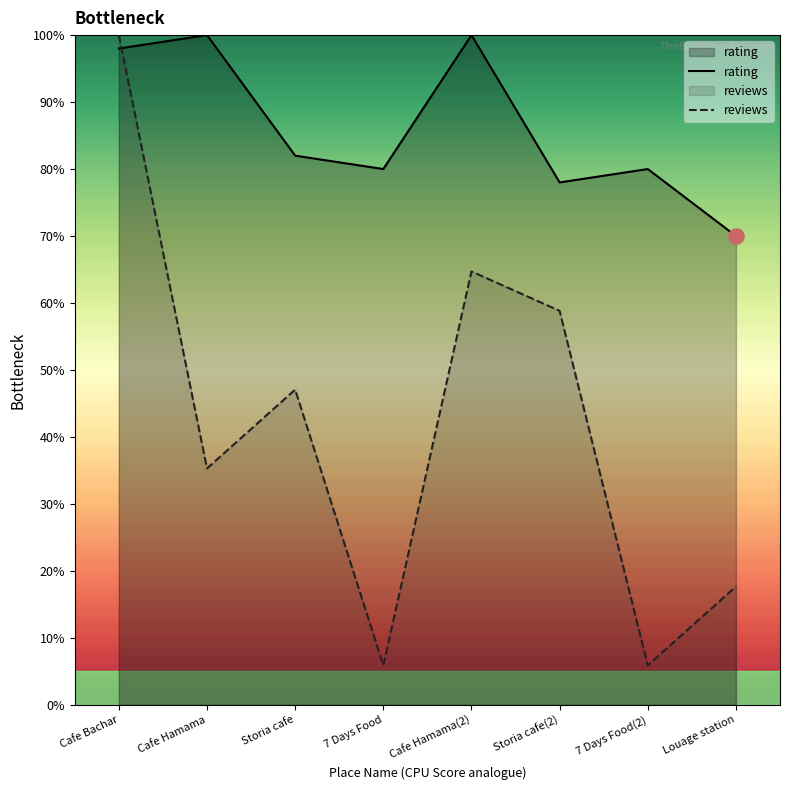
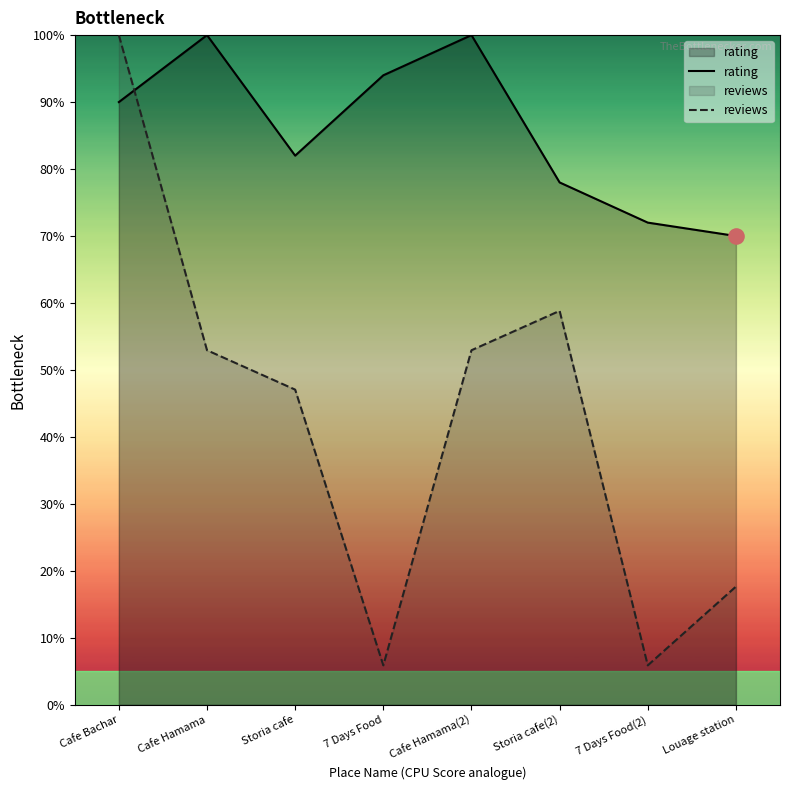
rating, Cafe Bachar: 98% -> 90%
reviews, Cafe Hamama: 35% -> 53%
rating, 7 Days Food: 80% -> 94%
reviews, Cafe Hamama(2): 65% -> 53%
rating, 7 Days Food(2): 80% -> 72%
